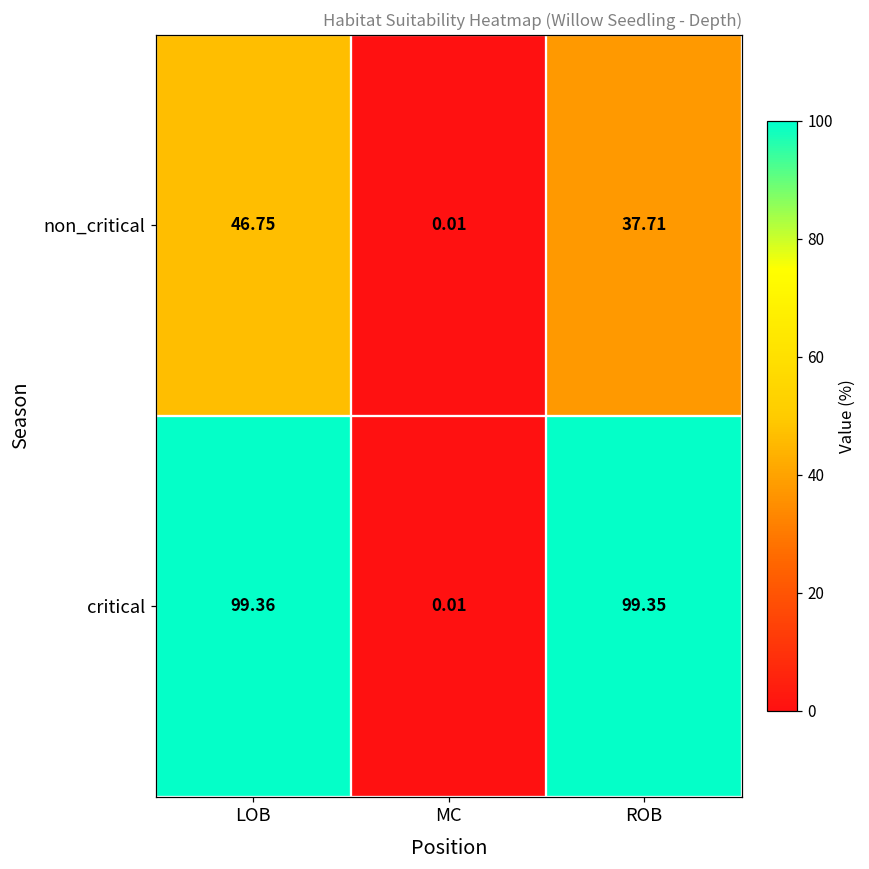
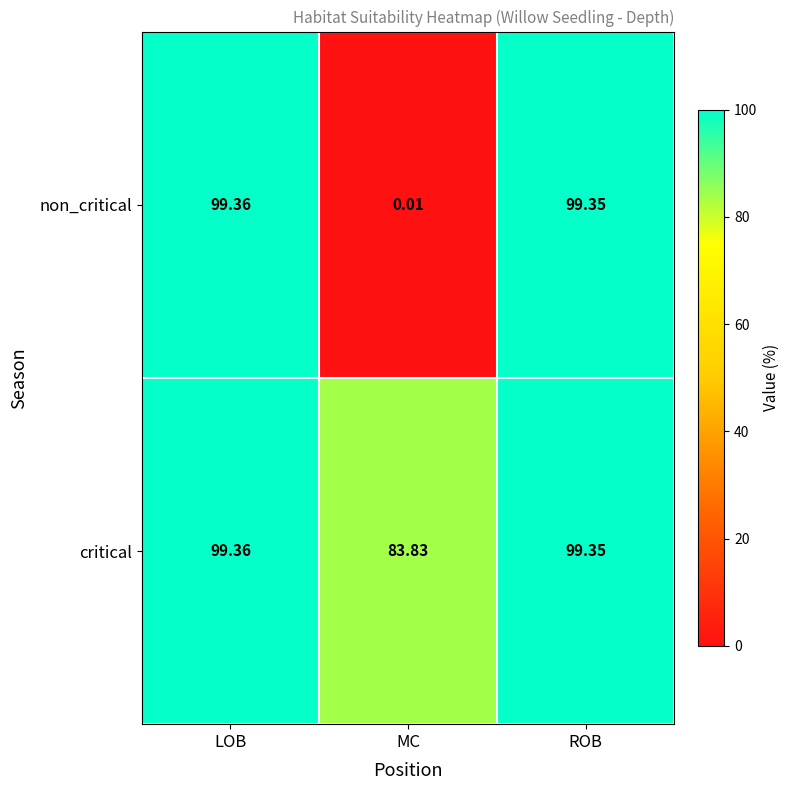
non_critical, LOB: 46.75 -> 99.36
non_critical, ROB: 37.71 -> 99.35
critical, MC: 0.01 -> 83.83
